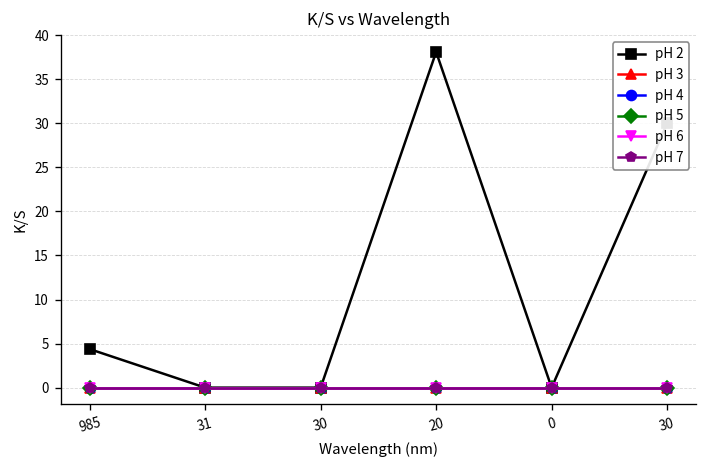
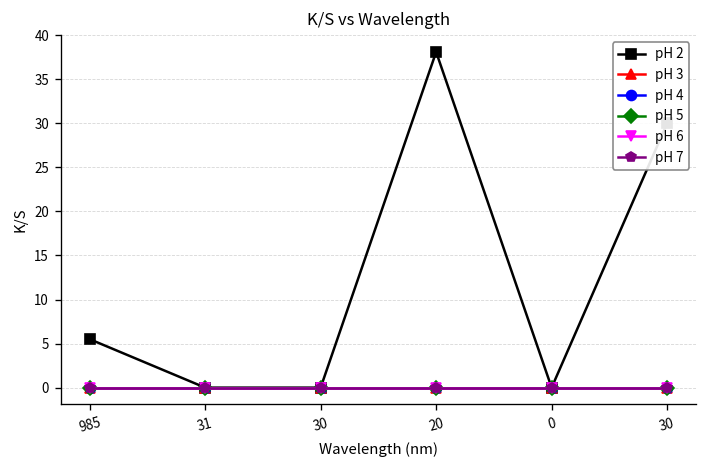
pH 2, 985: 4 -> 6
